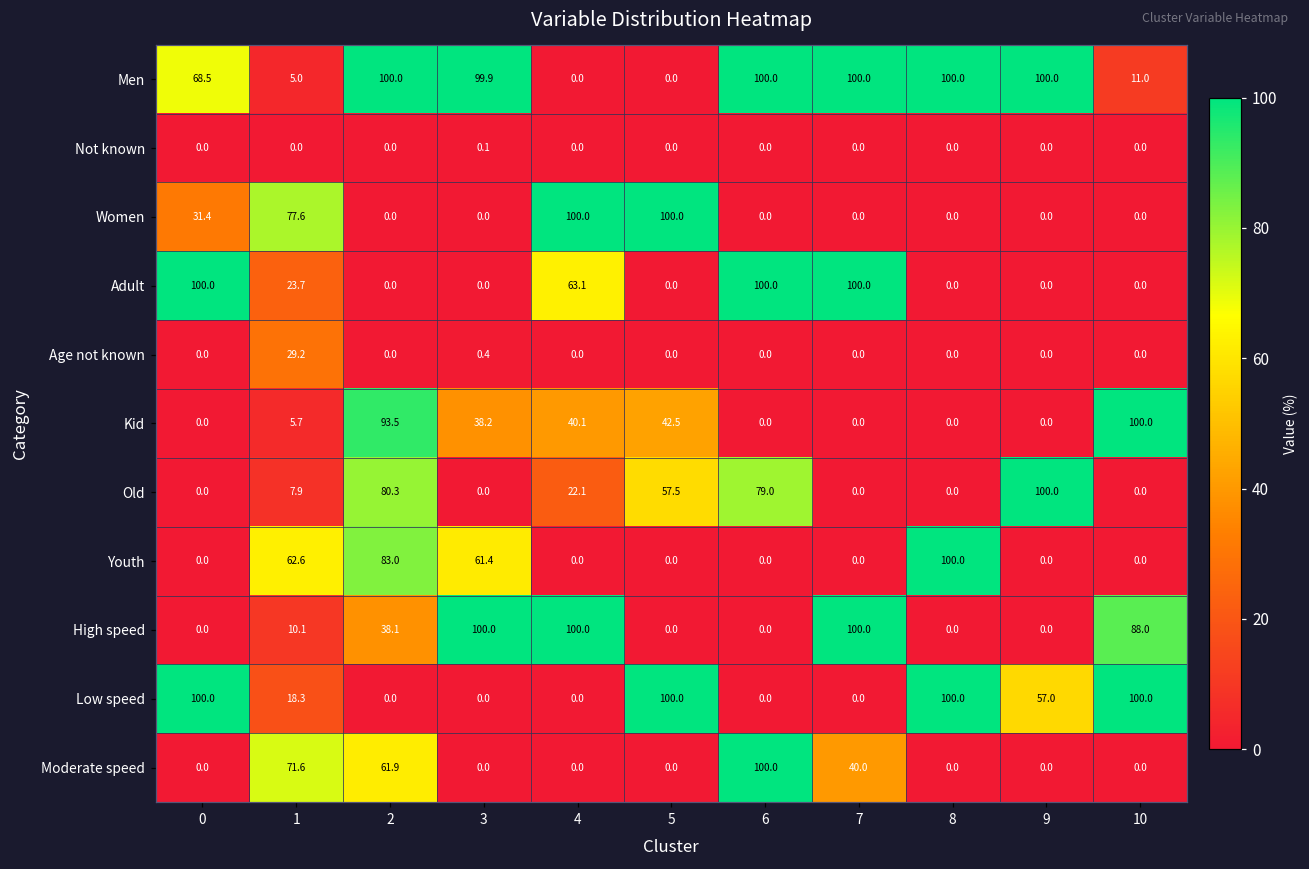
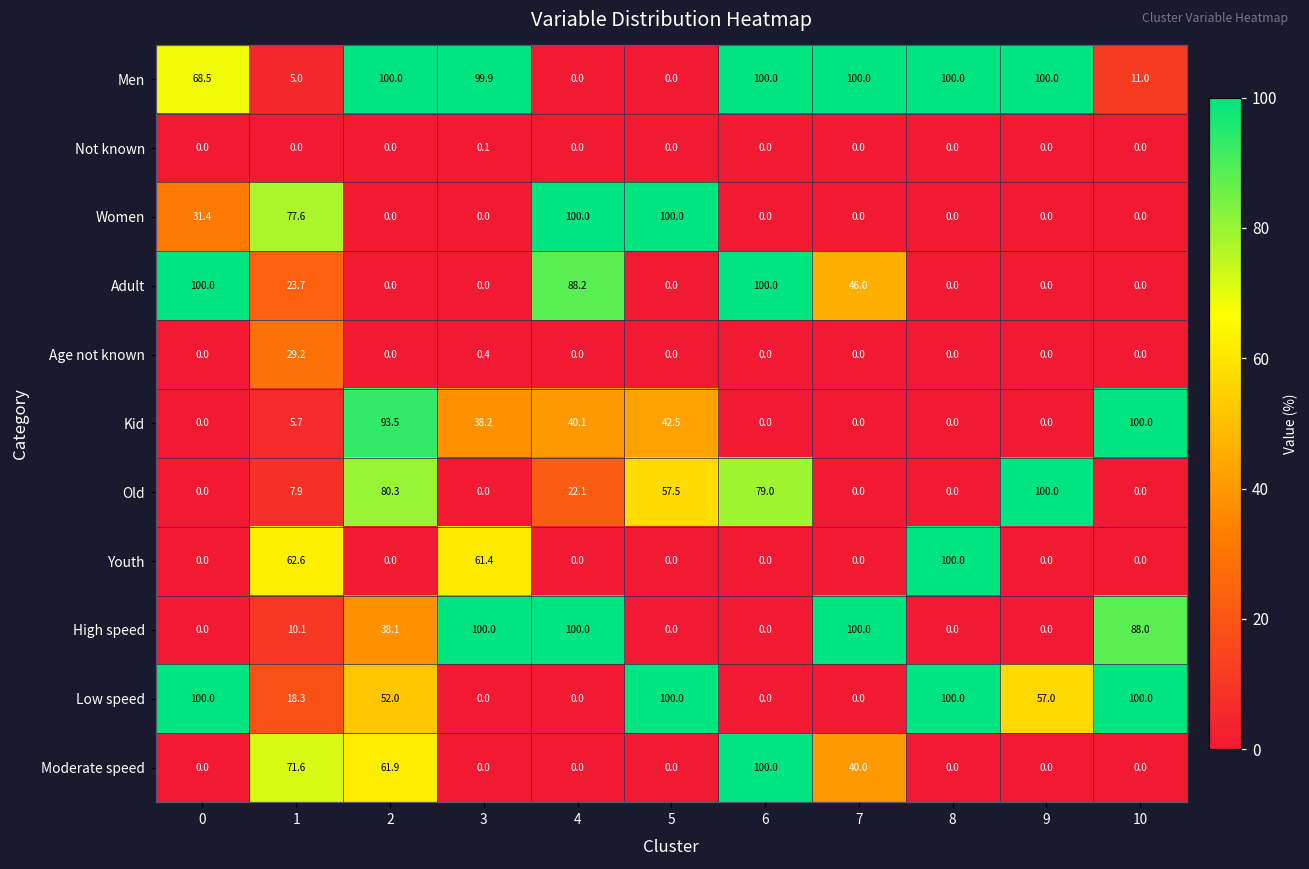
Adult, 4: 63.1 -> 88.2
Adult, 7: 100.0 -> 46.0
Youth, 2: 83.0 -> 0.0
Low speed, 2: 0.0 -> 52.0
